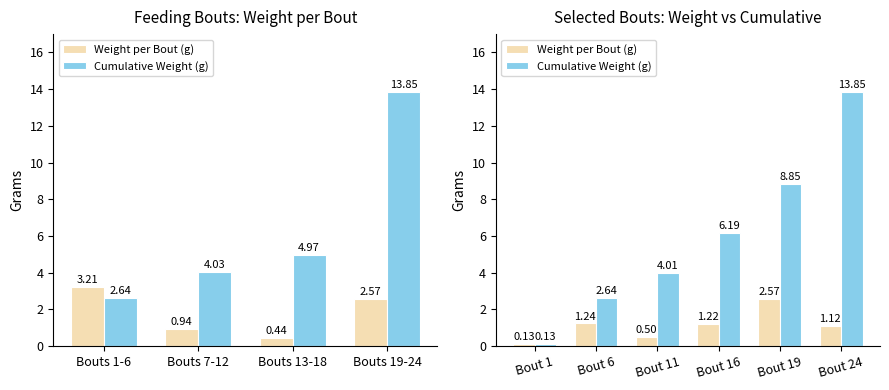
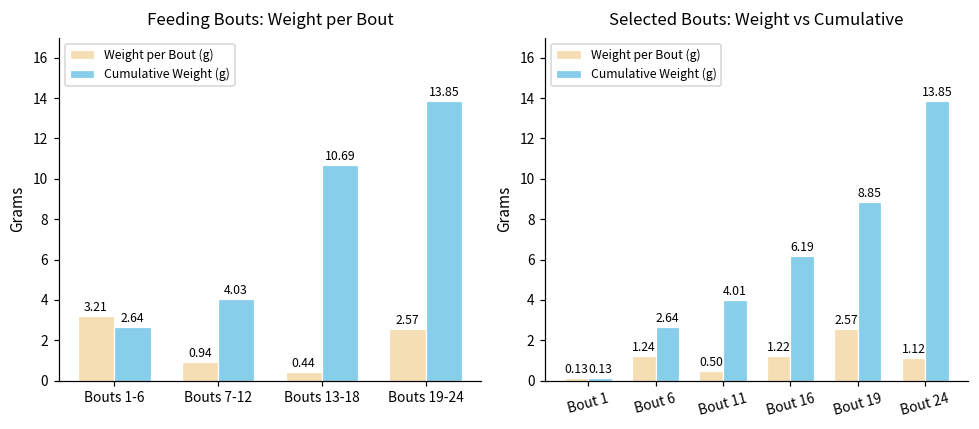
Feeding Bouts: Weight per Bout, Cumulative Weight (g), Bouts 13-18: 4.97 -> 10.69
